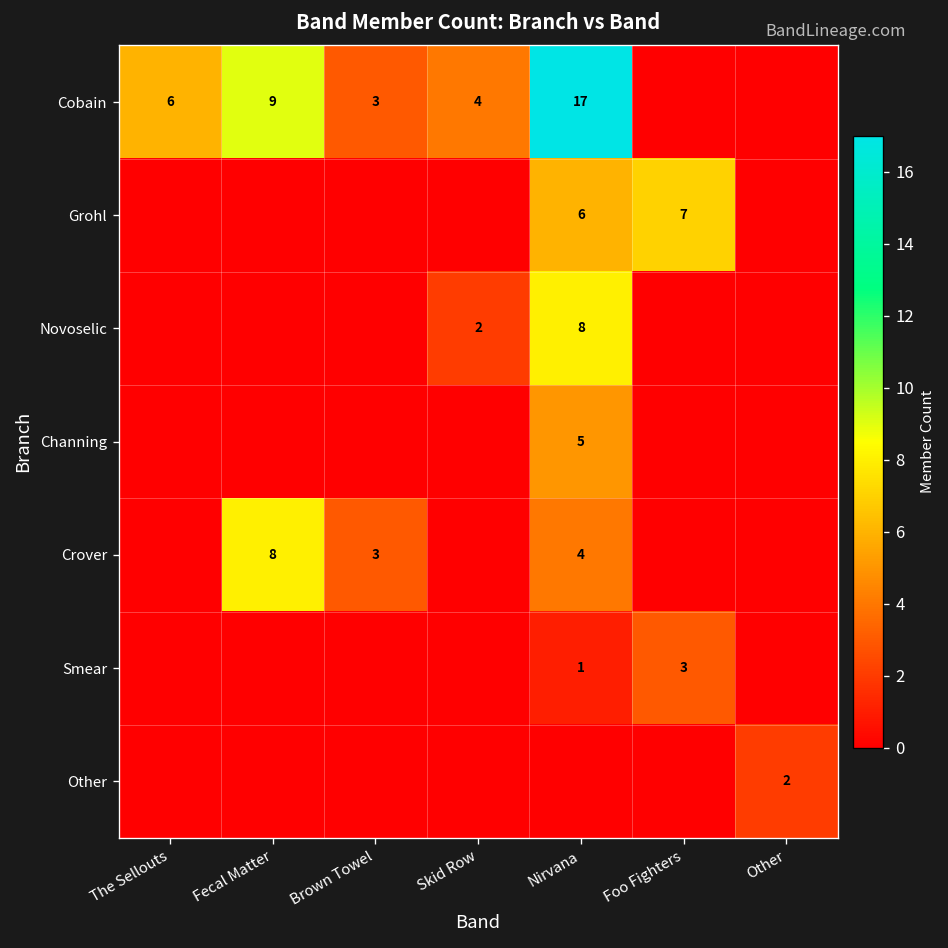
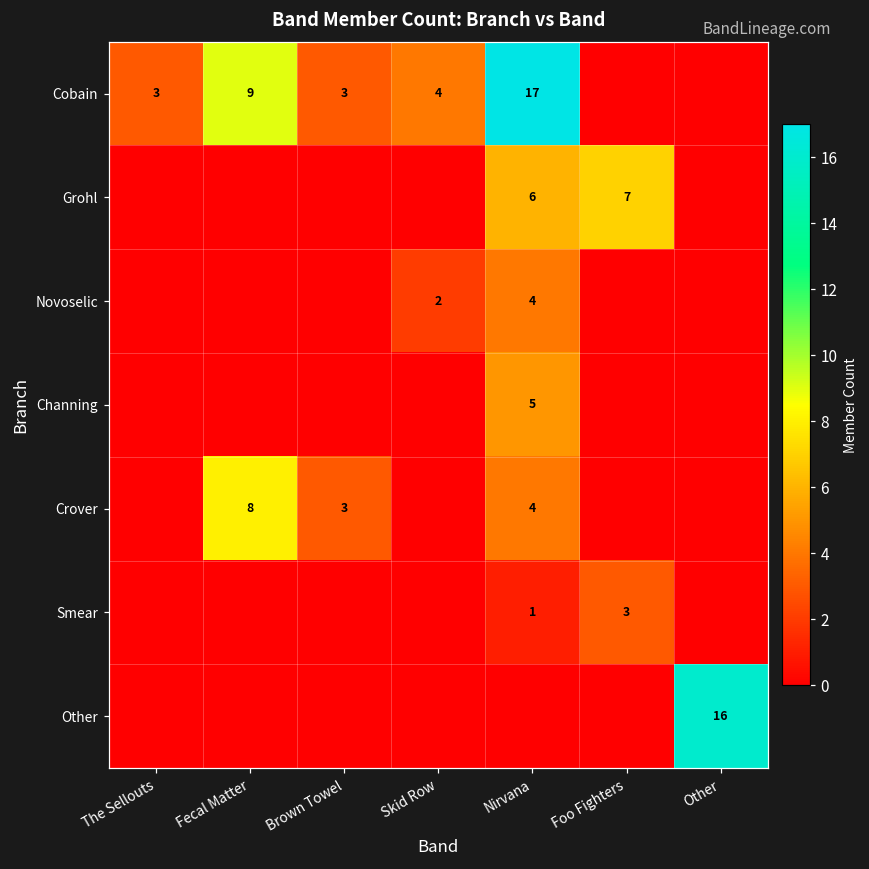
Cobain, The Sellouts: 6 -> 3
Novoselic, Nirvana: 8 -> 4
Other, Other: 2 -> 16
